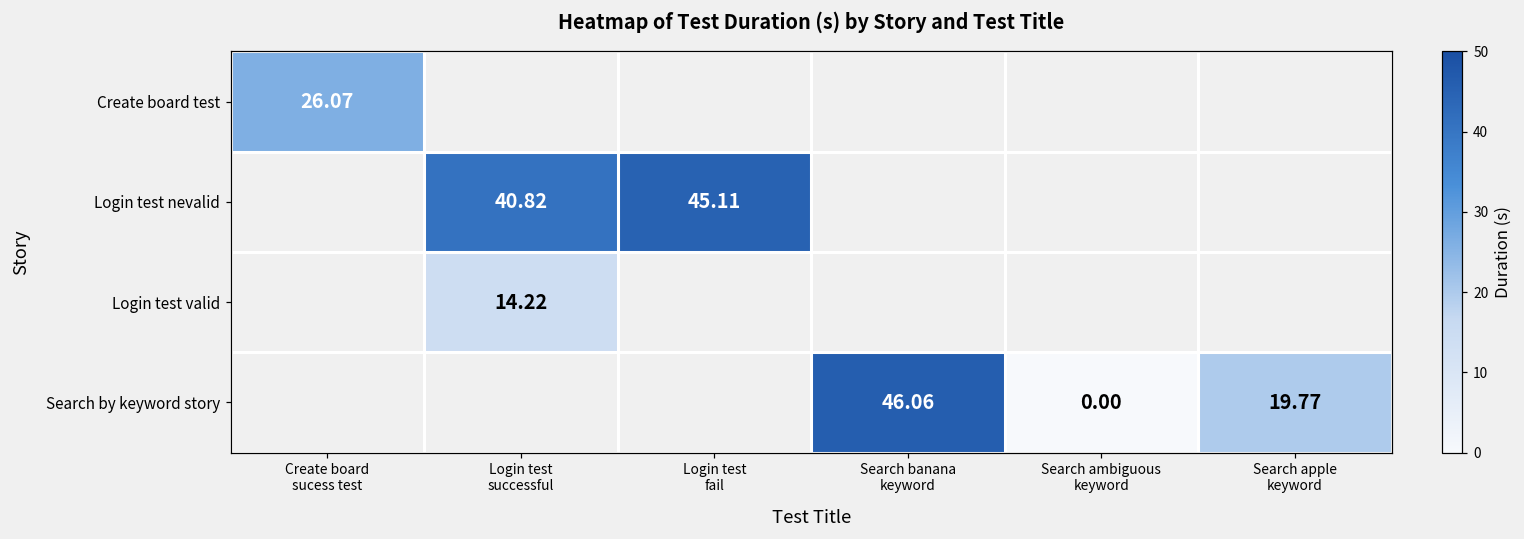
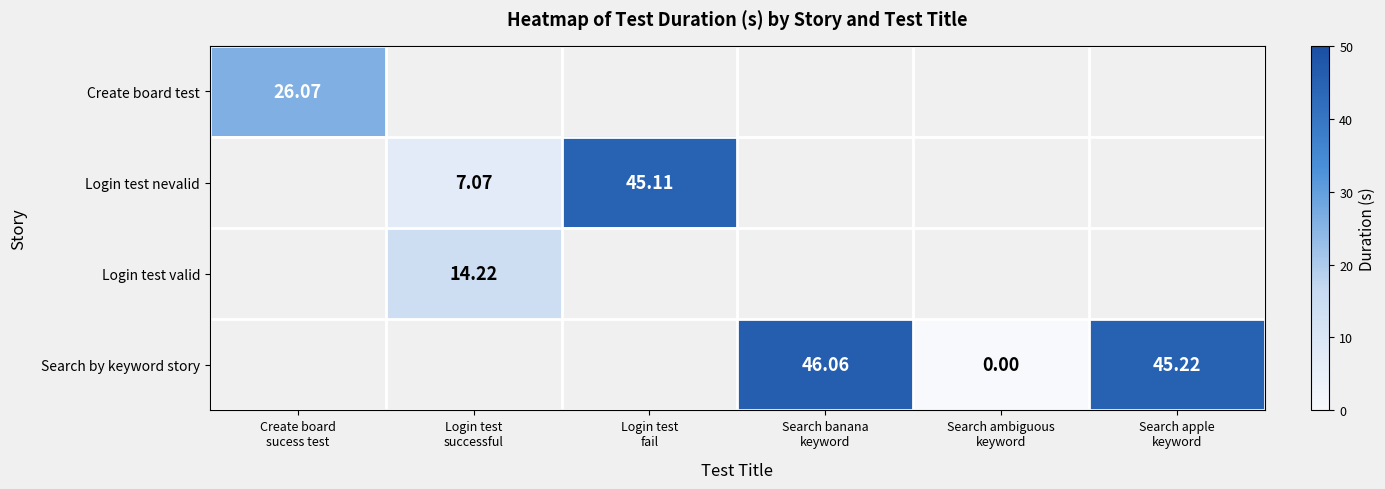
Login test nevalid, Login test successful: 40.82 -> 7.07
Search by keyword story, Search apple keyword: 19.77 -> 45.22
